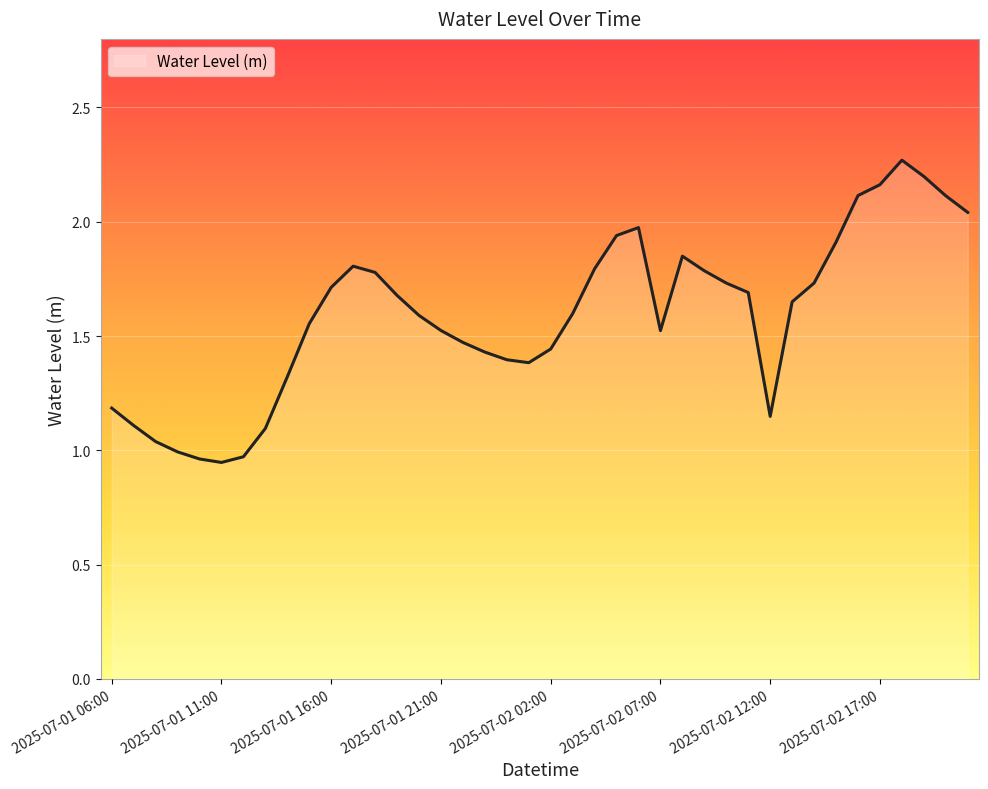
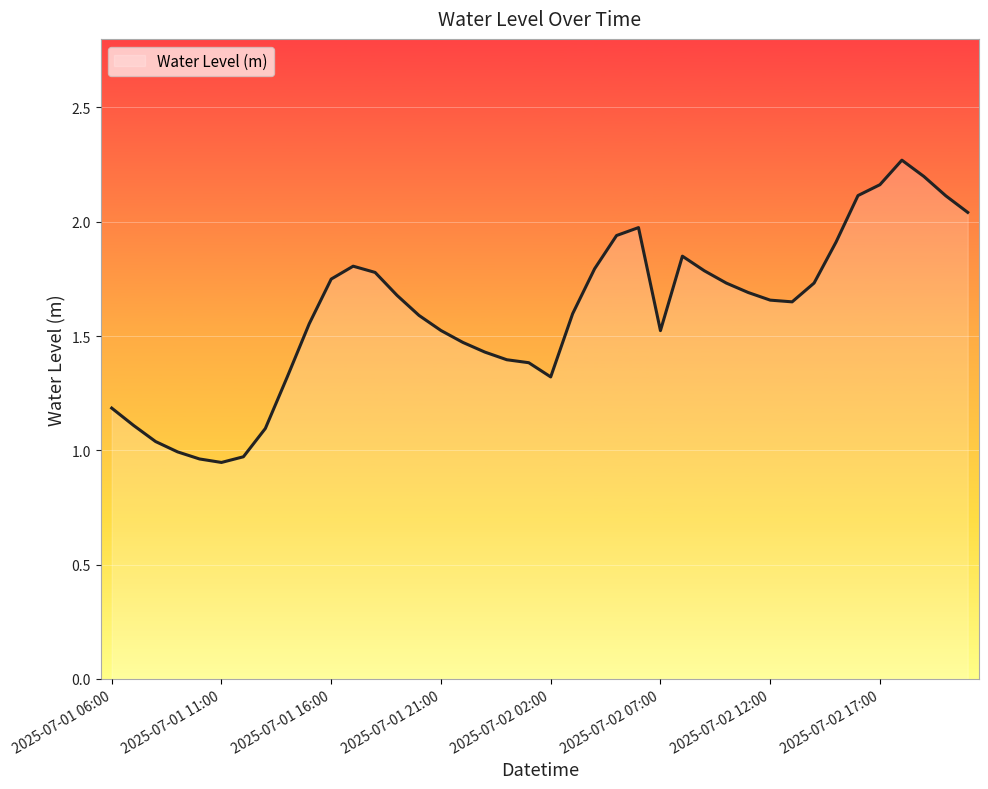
2025-07-01 16:00: 1.71 -> 1.75
2025-07-02 02:00: 1.44 -> 1.32
2025-07-02 12:00: 1.15 -> 1.66
